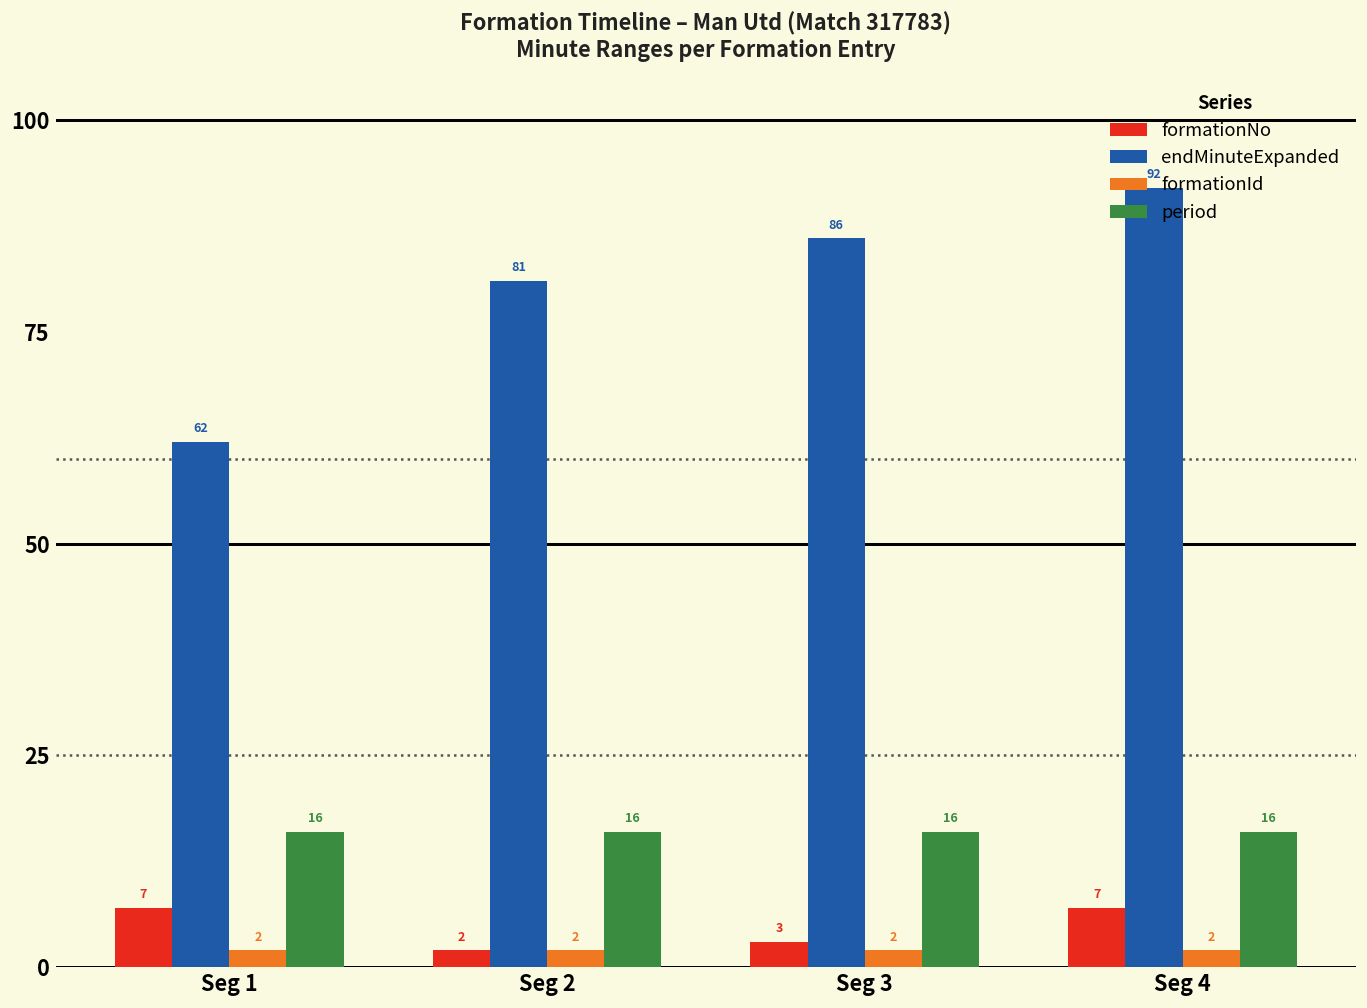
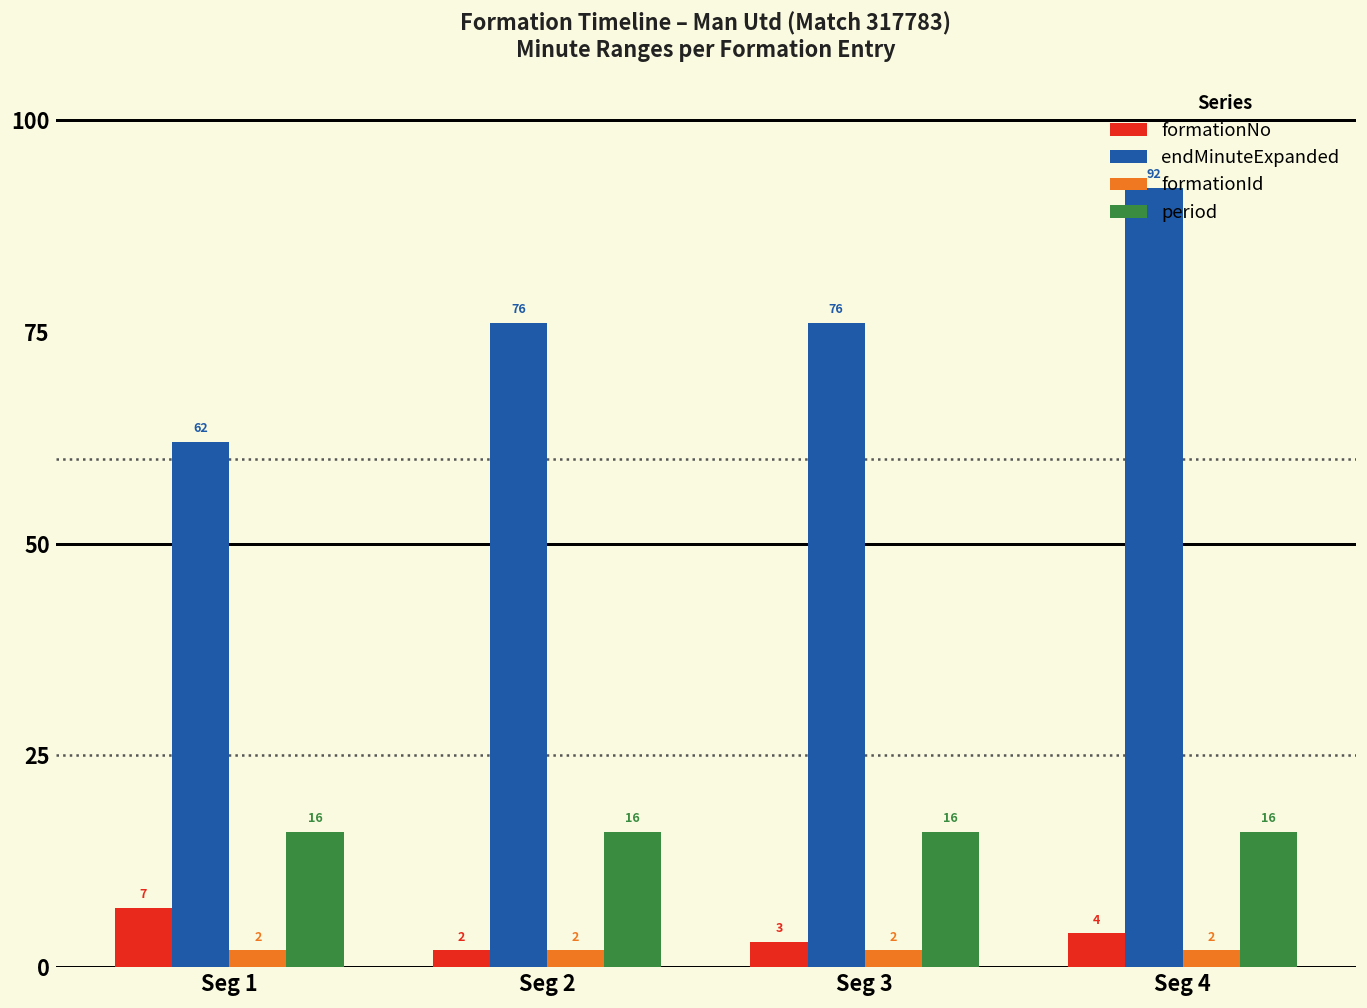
endMinuteExpanded, Seg 2: 81 -> 76
endMinuteExpanded, Seg 3: 86 -> 76
formationNo, Seg 4: 7 -> 4
